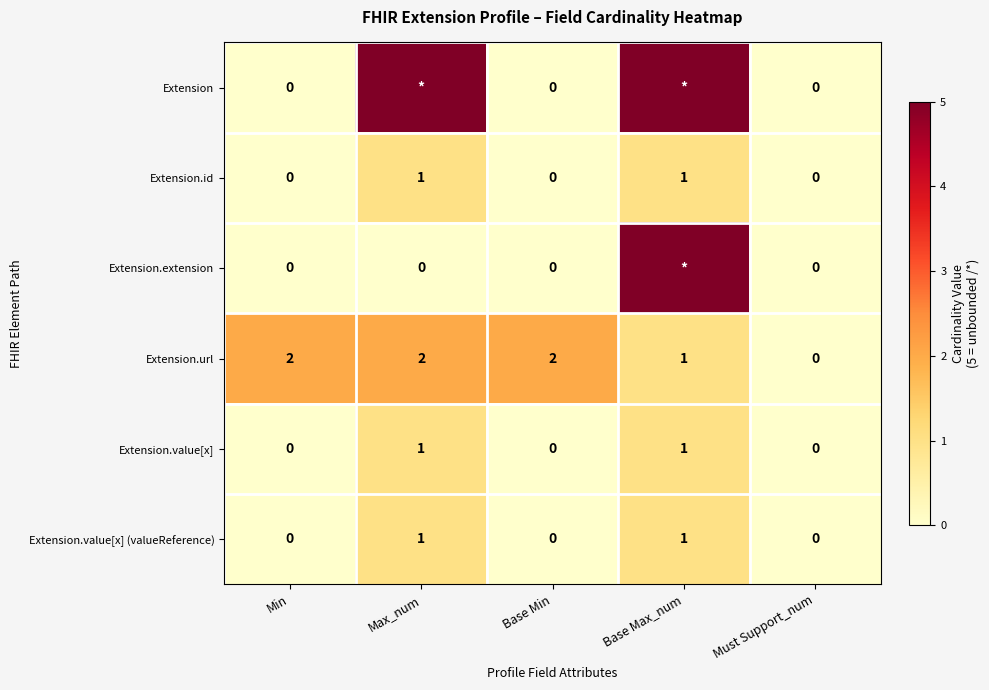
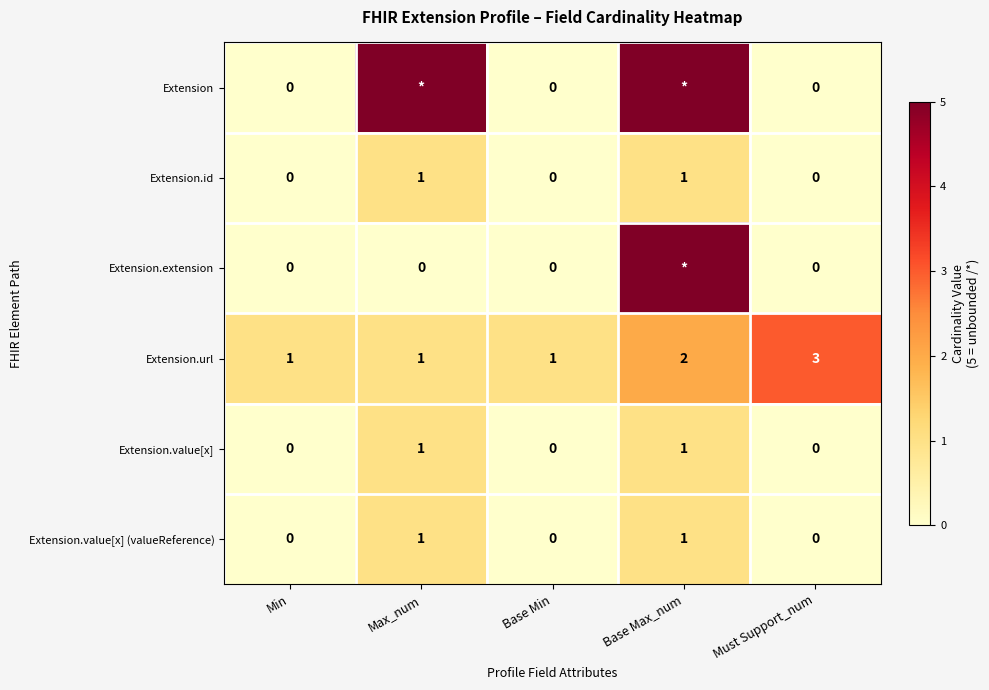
Extension.url, Min: 2 -> 1
Extension.url, Max_num: 2 -> 1
Extension.url, Base Min: 2 -> 1
Extension.url, Base Max_num: 1 -> 2
Extension.url, Must Support_num: 0 -> 3
